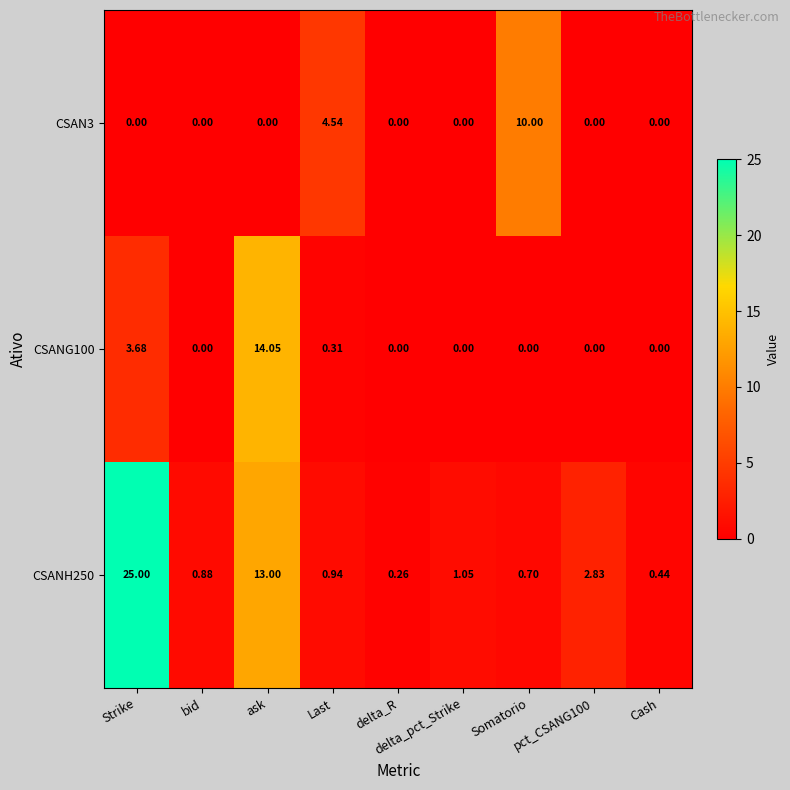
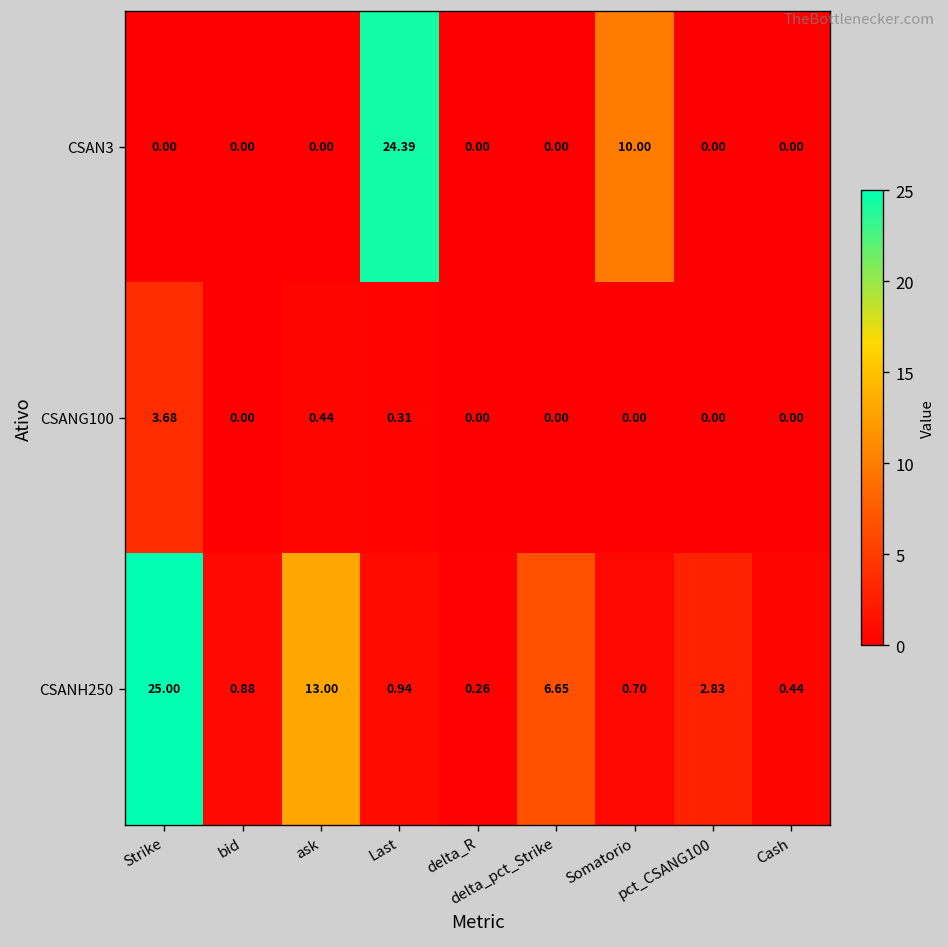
CSAN3, Last: 4.54 -> 24.39
CSANG100, ask: 14.05 -> 0.44
CSANH250, delta_pct_Strike: 1.05 -> 6.65
